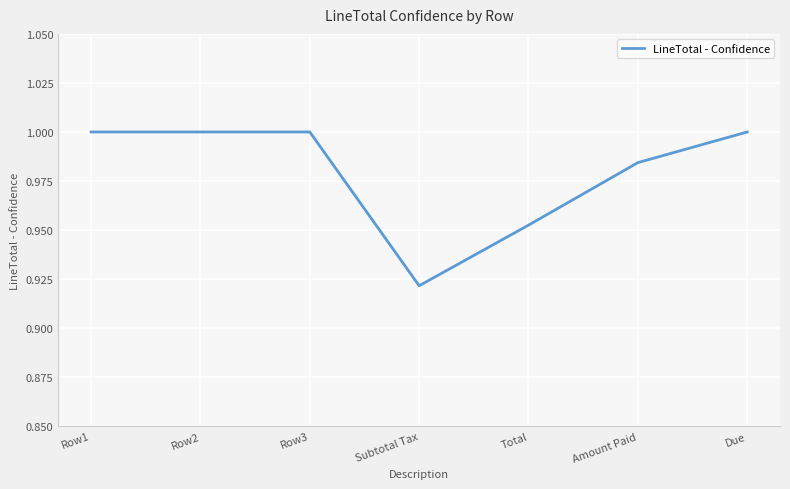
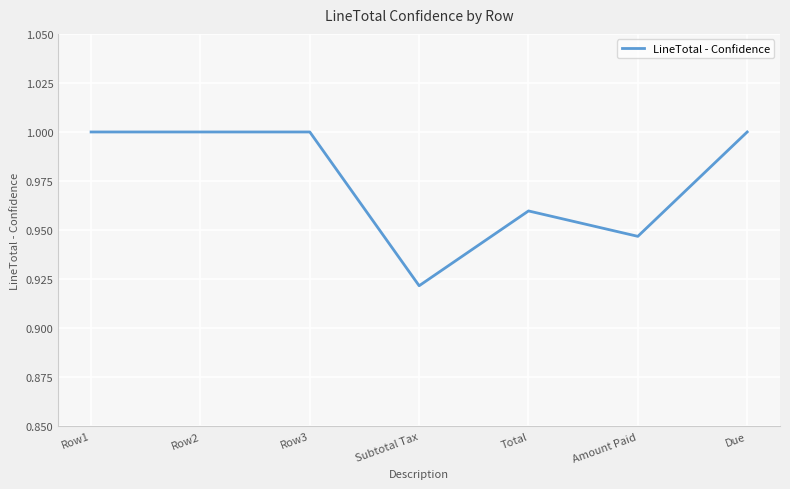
Total: 0.953 -> 0.960
Amount Paid: 0.984 -> 0.947
